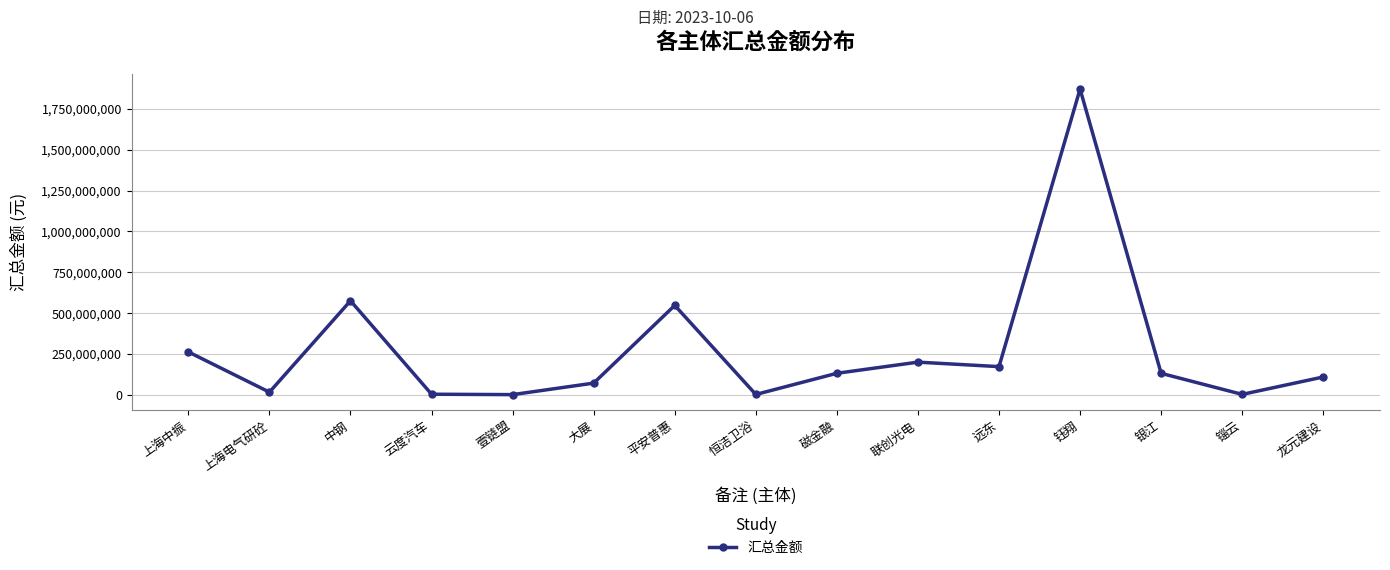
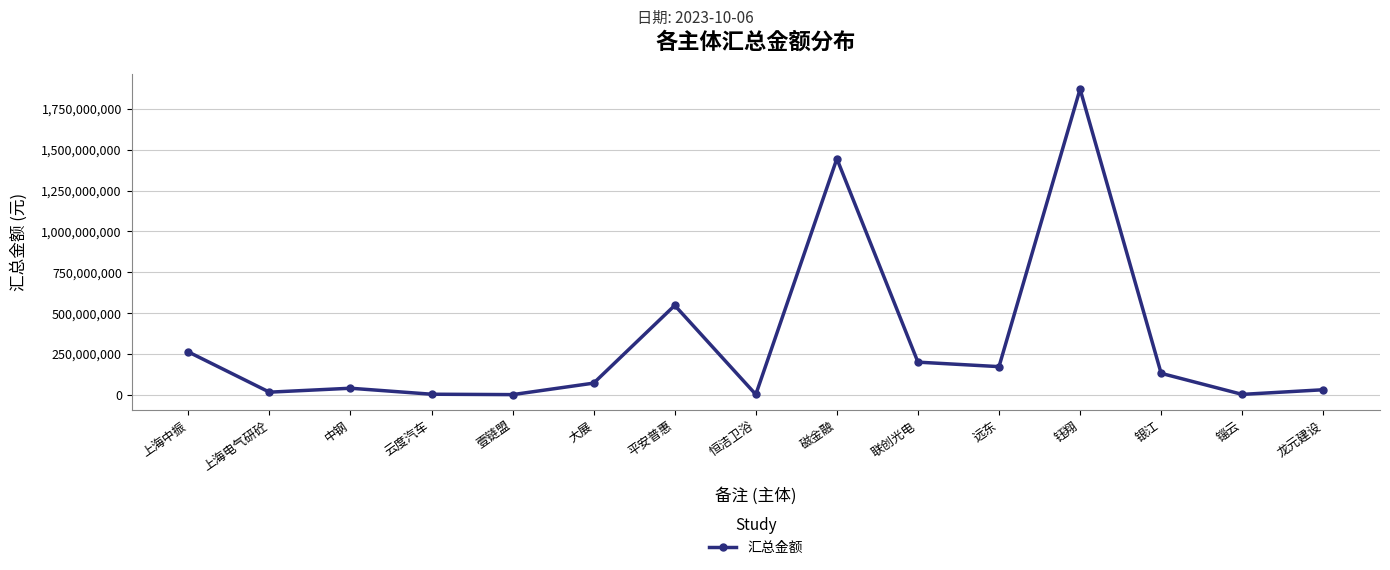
中钢: 580,000,000 -> 40,000,000
磁金融: 130,000,000 -> 1,440,000,000
龙元建设: 110,000,000 -> 30,000,000
